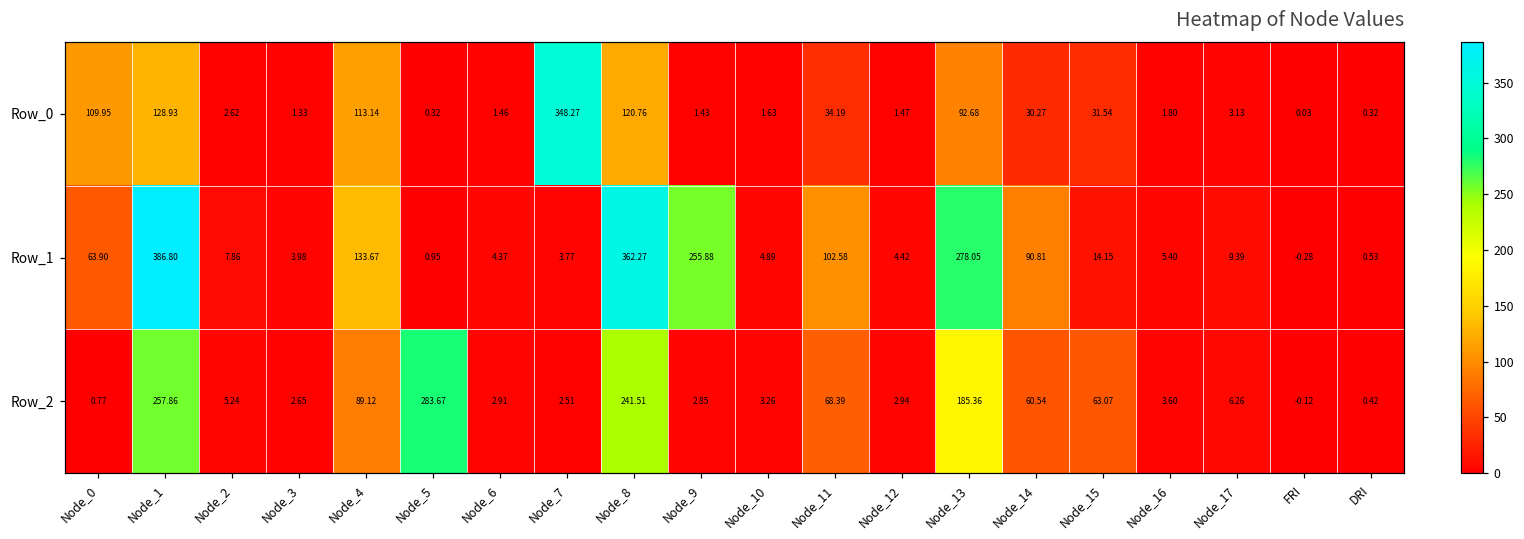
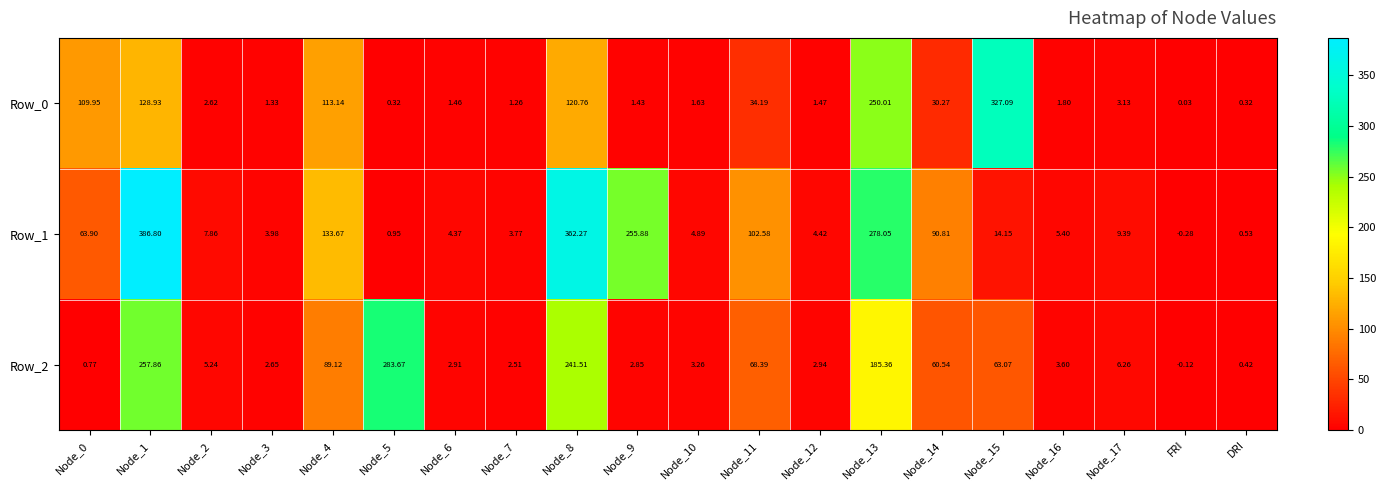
Row_0, Node_7: 348.27 -> 1.26
Row_0, Node_13: 92.68 -> 250.01
Row_0, Node_15: 31.54 -> 327.09
